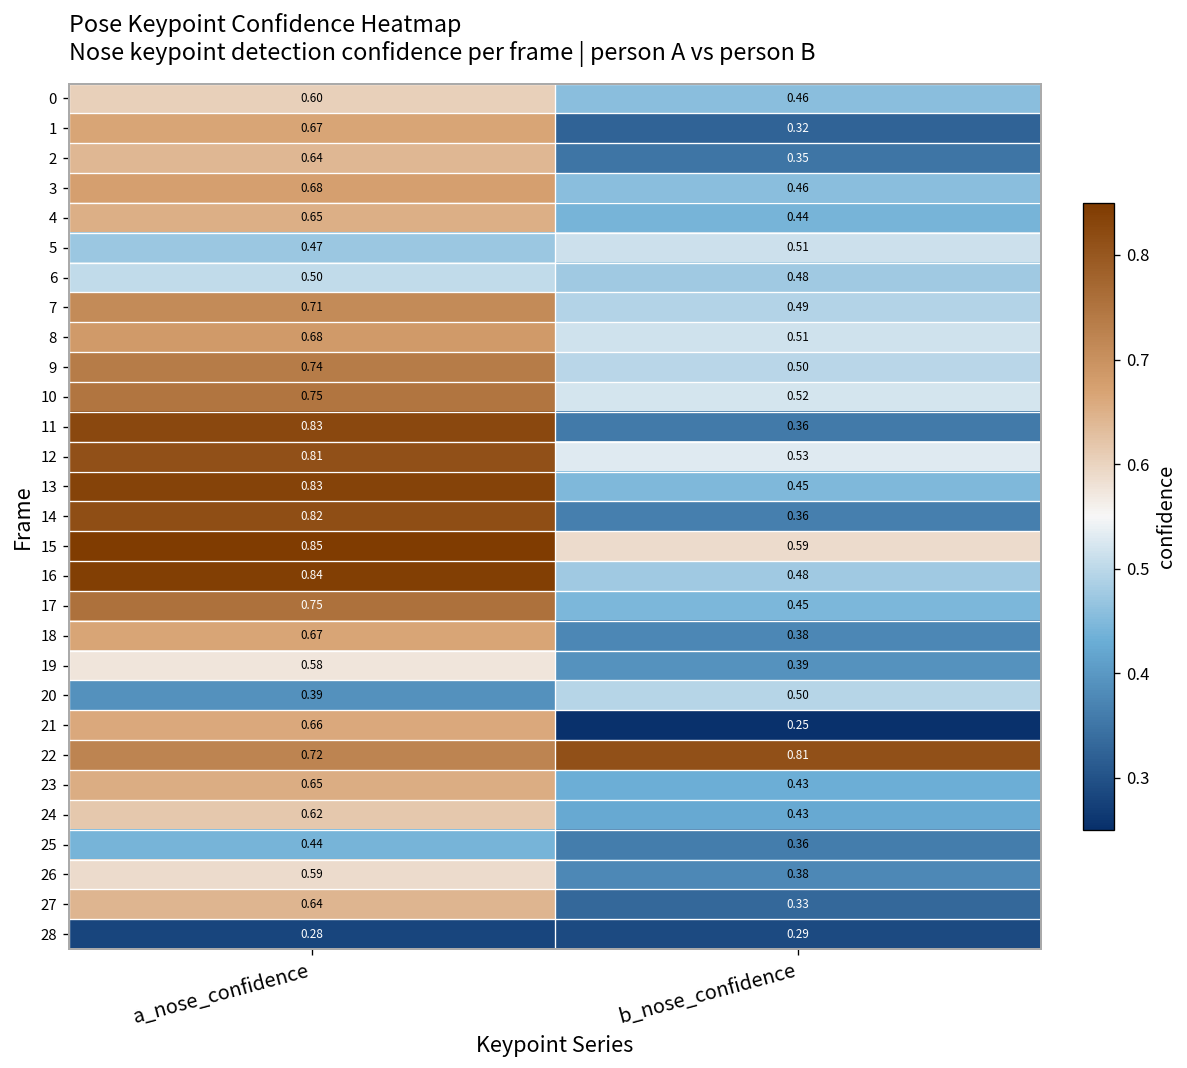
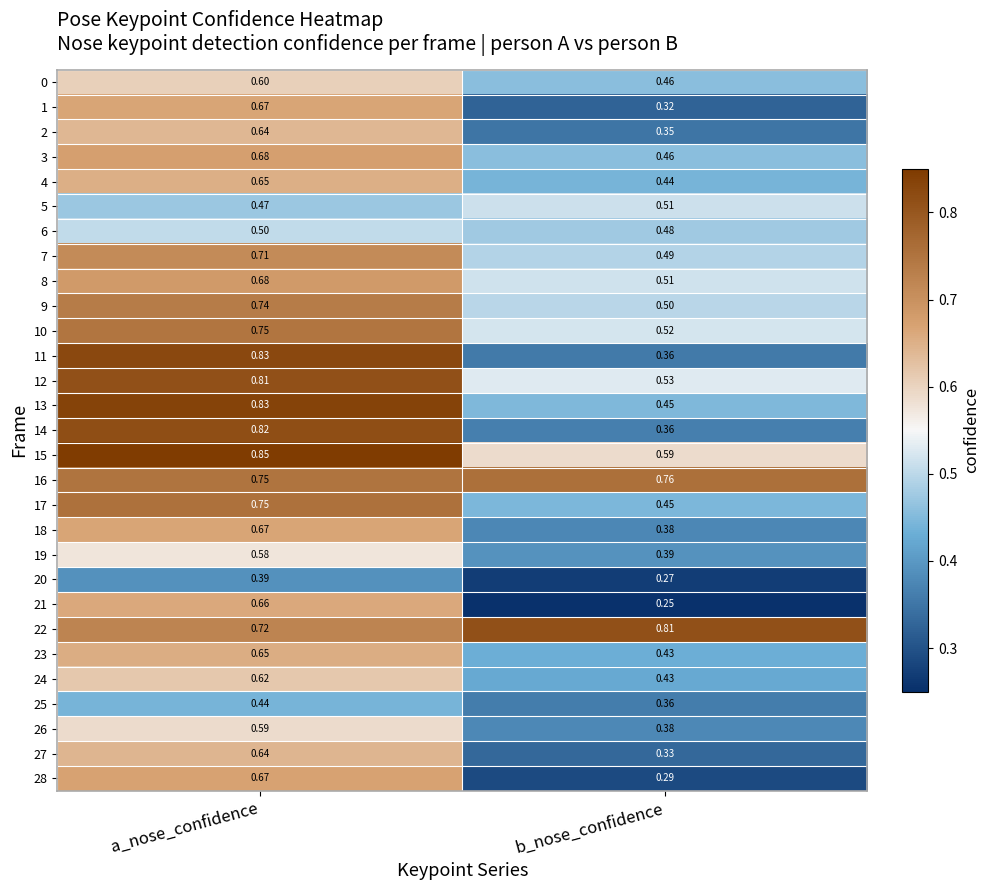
16, a_nose_confidence: 0.84 -> 0.75
16, b_nose_confidence: 0.48 -> 0.76
20, b_nose_confidence: 0.50 -> 0.27
28, a_nose_confidence: 0.28 -> 0.67
